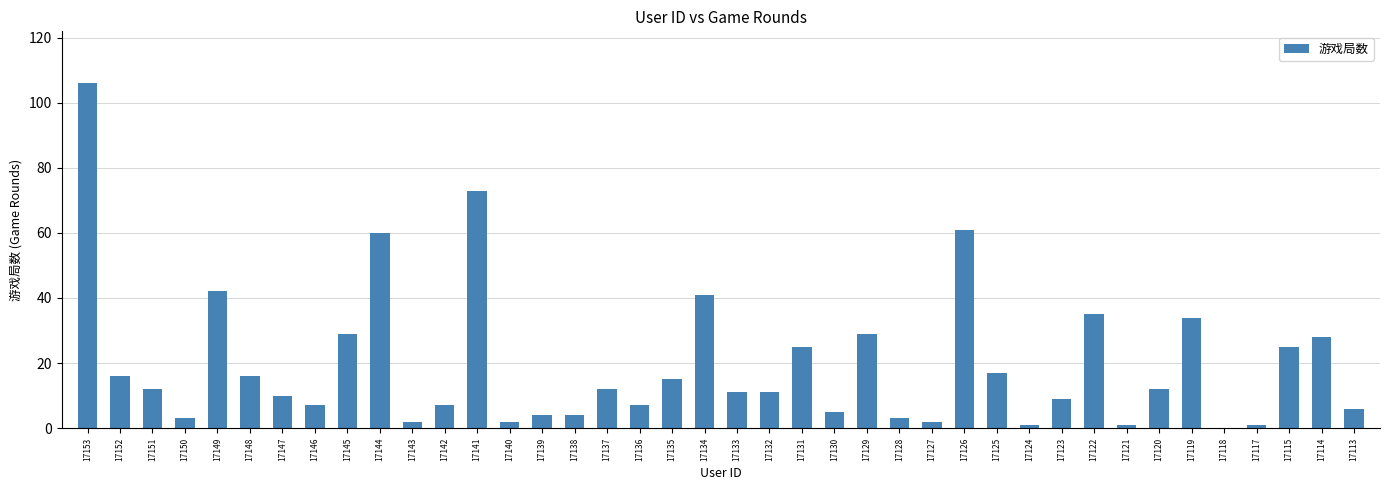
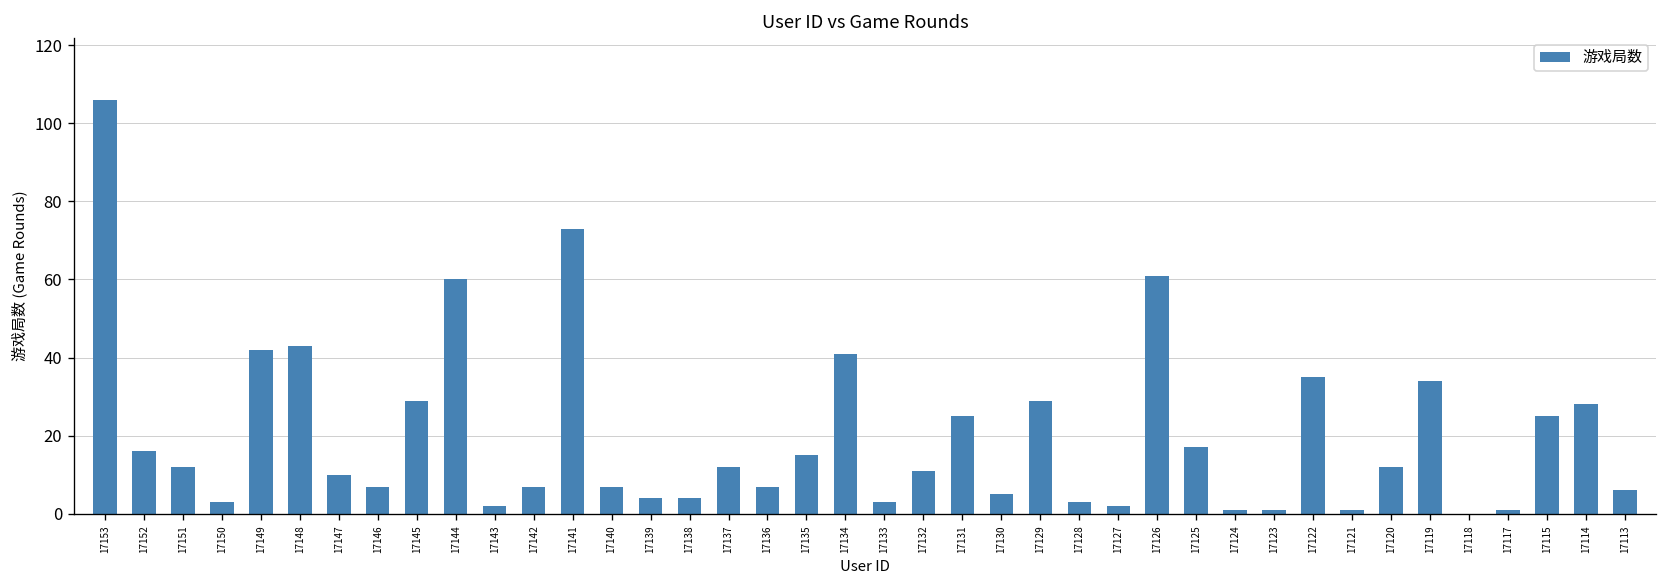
17148: 16 -> 43
17140: 2 -> 7
17133: 11 -> 3
17123: 9 -> 1
